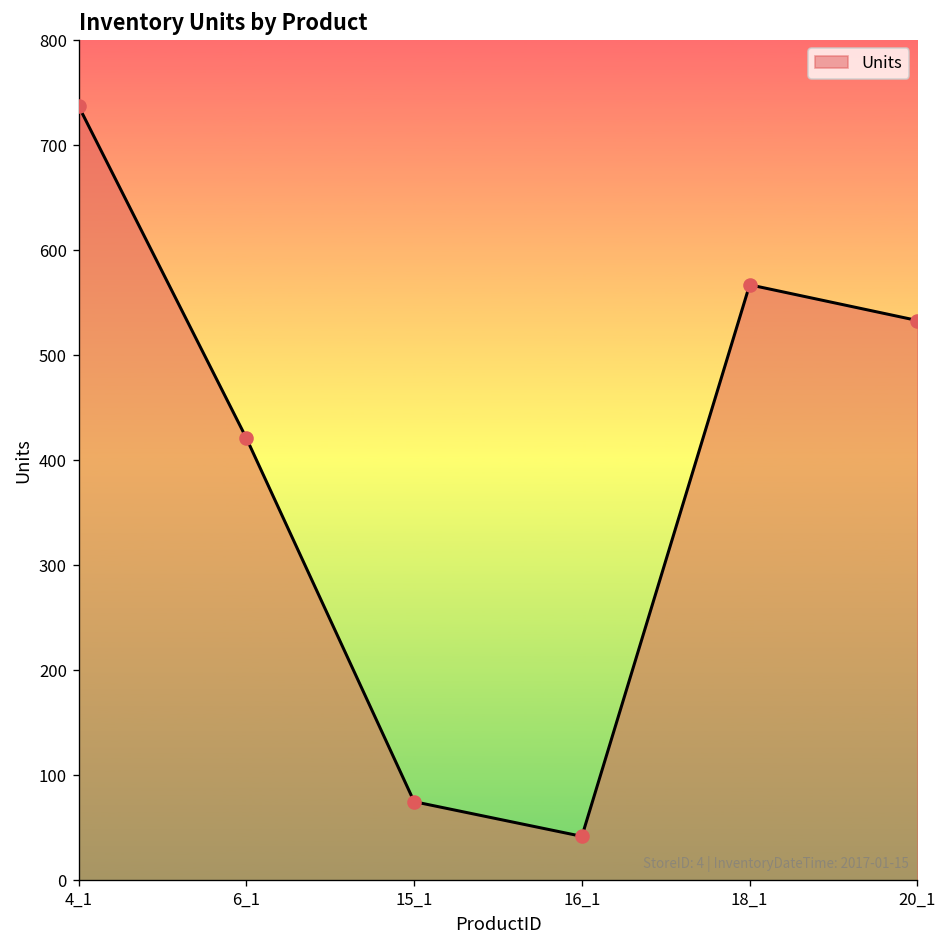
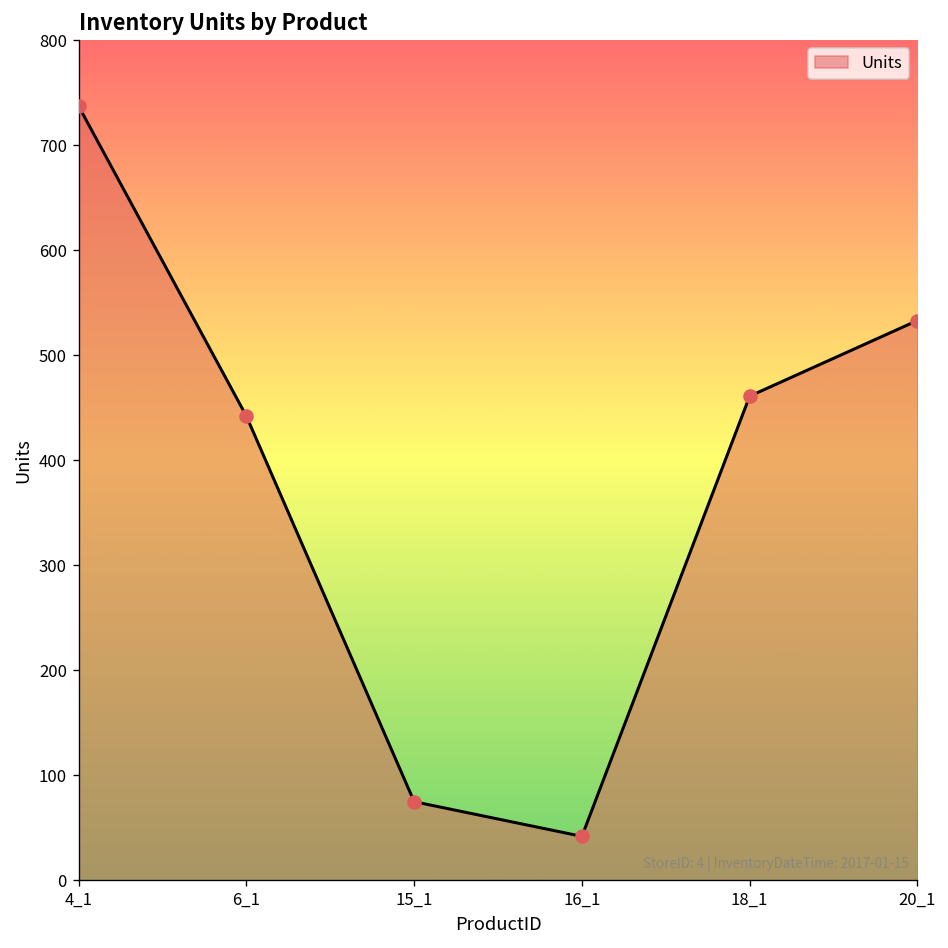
6_1: 420 -> 440
18_1: 570 -> 460
